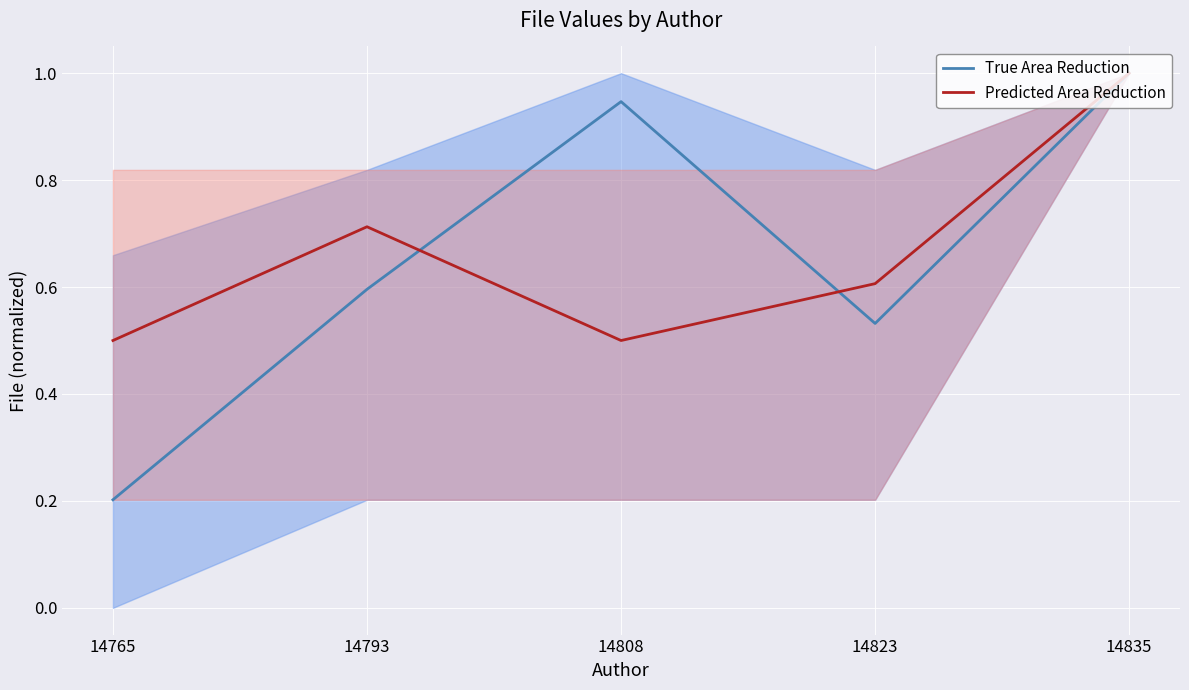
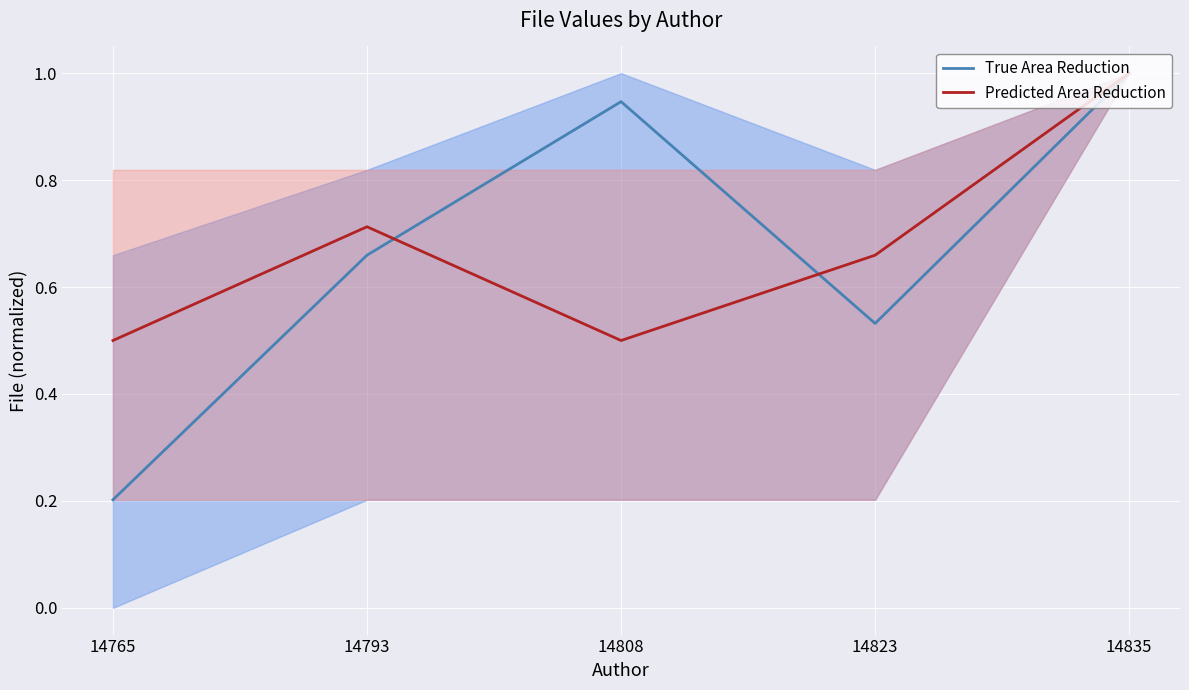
True Area Reduction, 14793: 0.60 -> 0.66
Predicted Area Reduction, 14823: 0.61 -> 0.66
